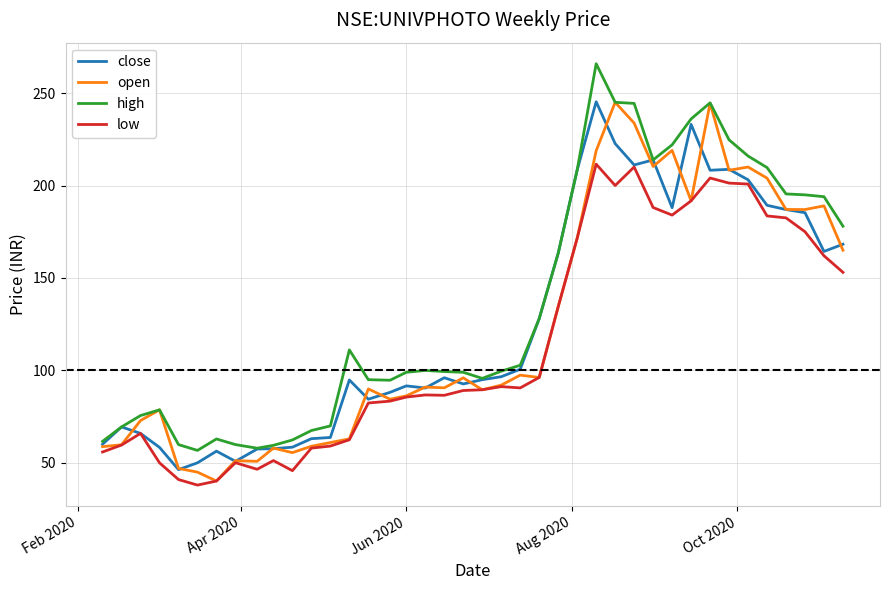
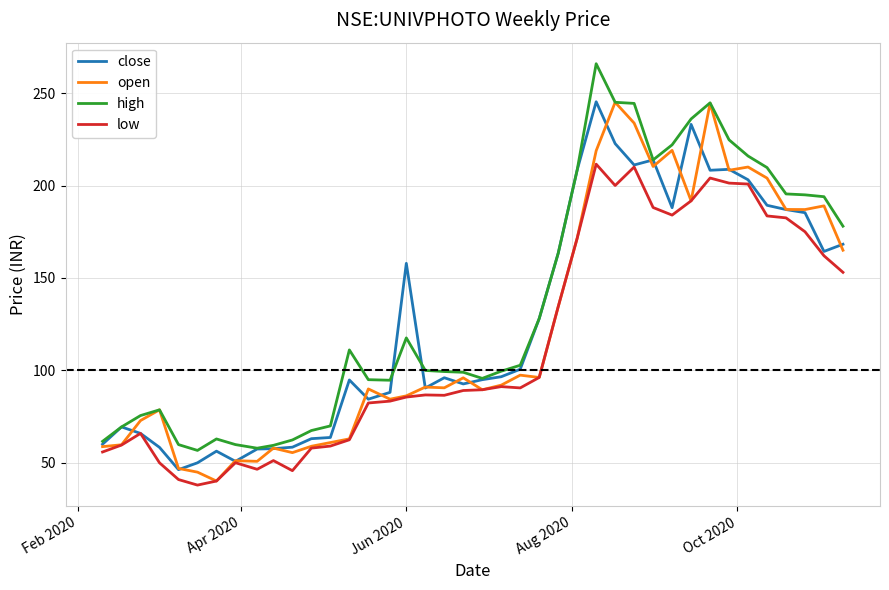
close, Jun 2020: 92 -> 158
high, Jun 2020: 99 -> 118
